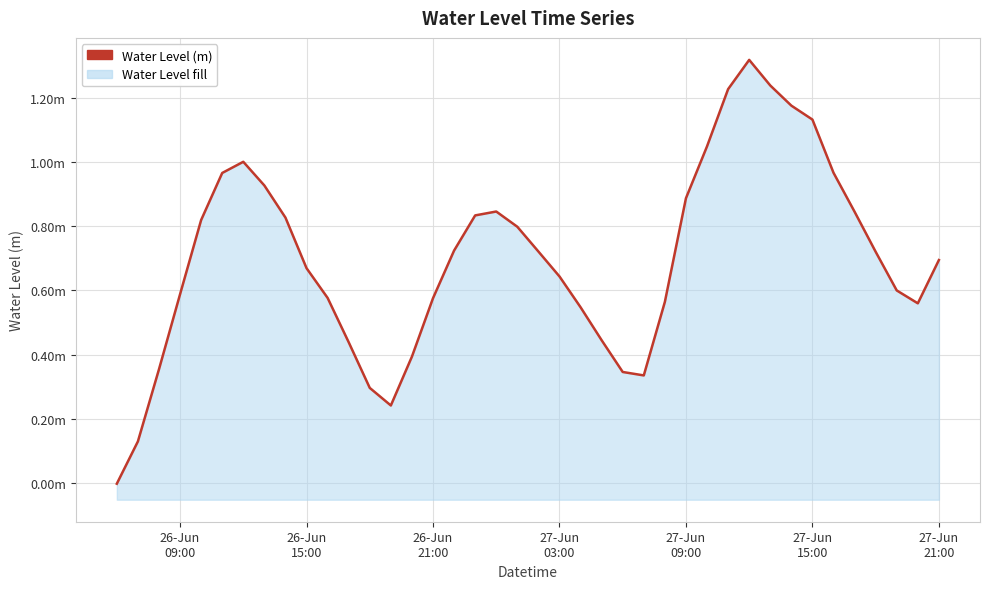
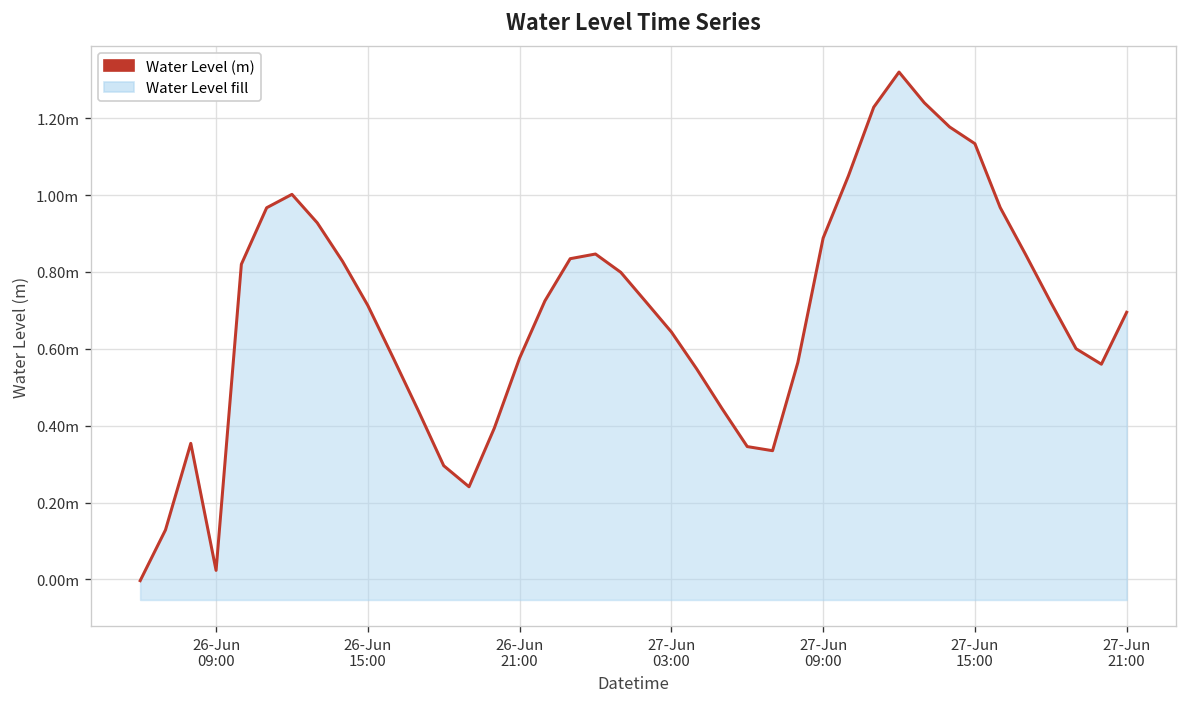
26-Jun 09:00: 0.59m -> 0.02m
26-Jun 15:00: 0.67m -> 0.71m
